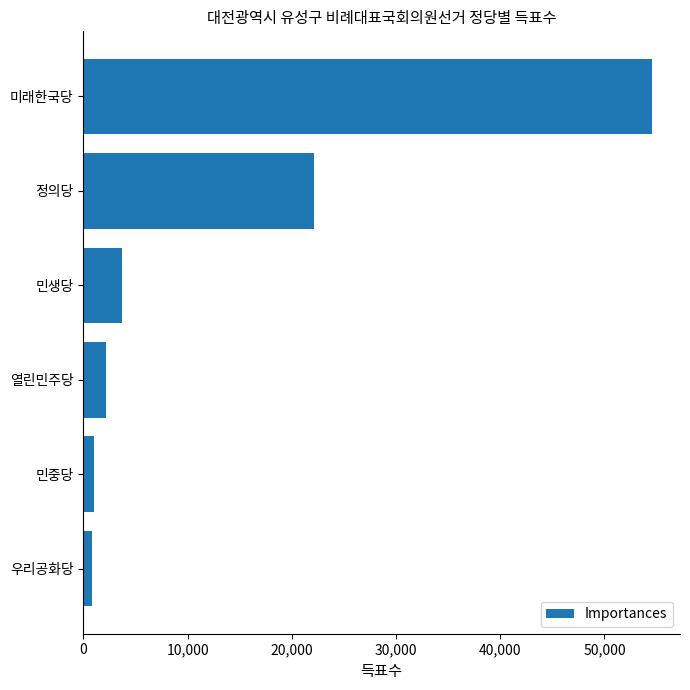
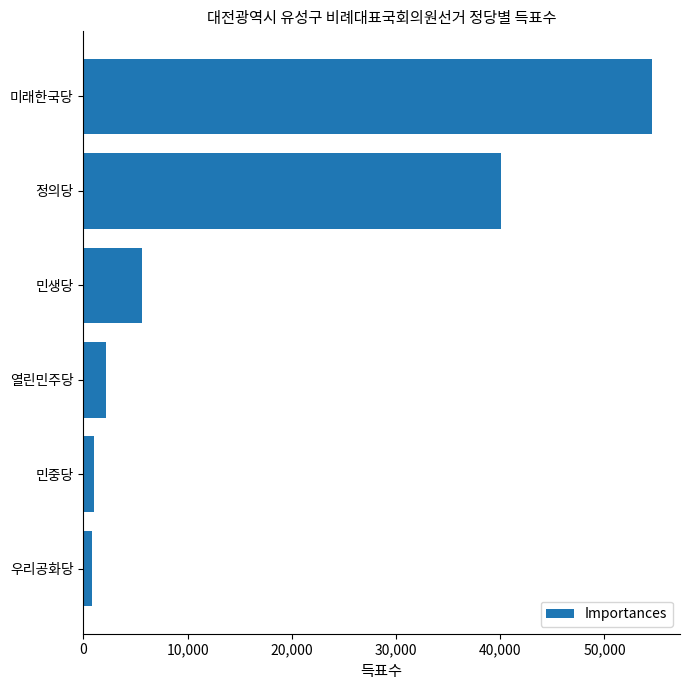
정의당: 22,100 -> 40,100
민생당: 3,700 -> 5,600
